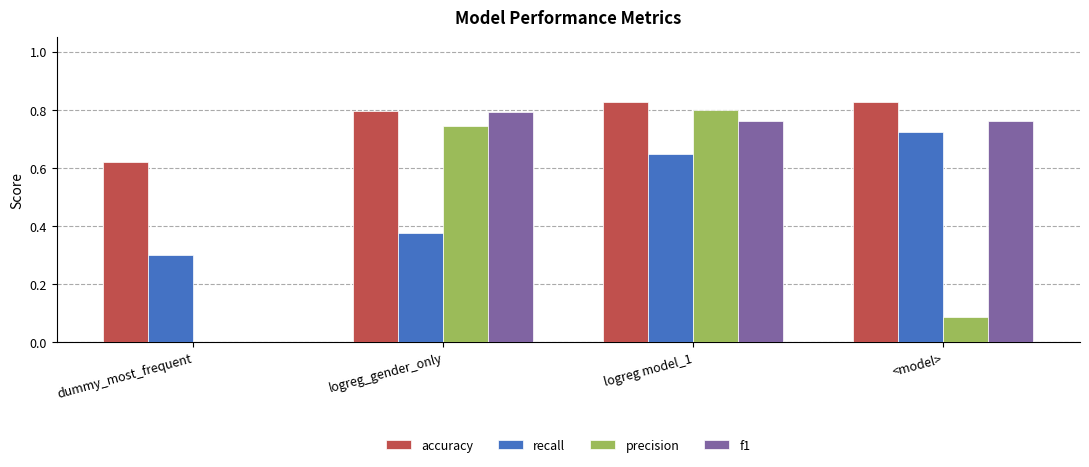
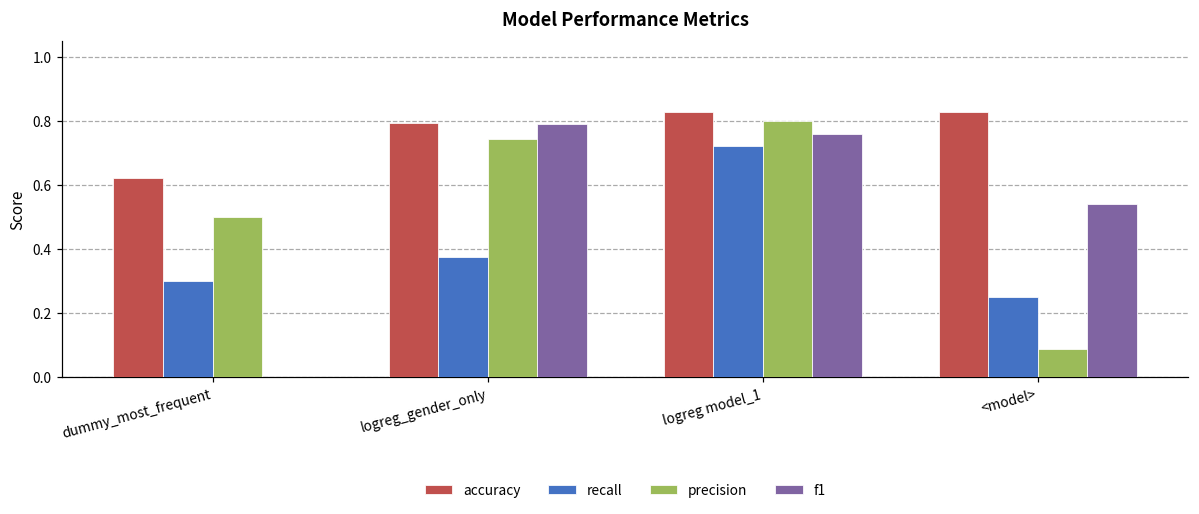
precision, dummy_most_frequent: 0.0 -> 0.5
recall, logreg model_1: 0.65 -> 0.72
recall, <model>: 0.72 -> 0.25
f1, <model>: 0.76 -> 0.54
